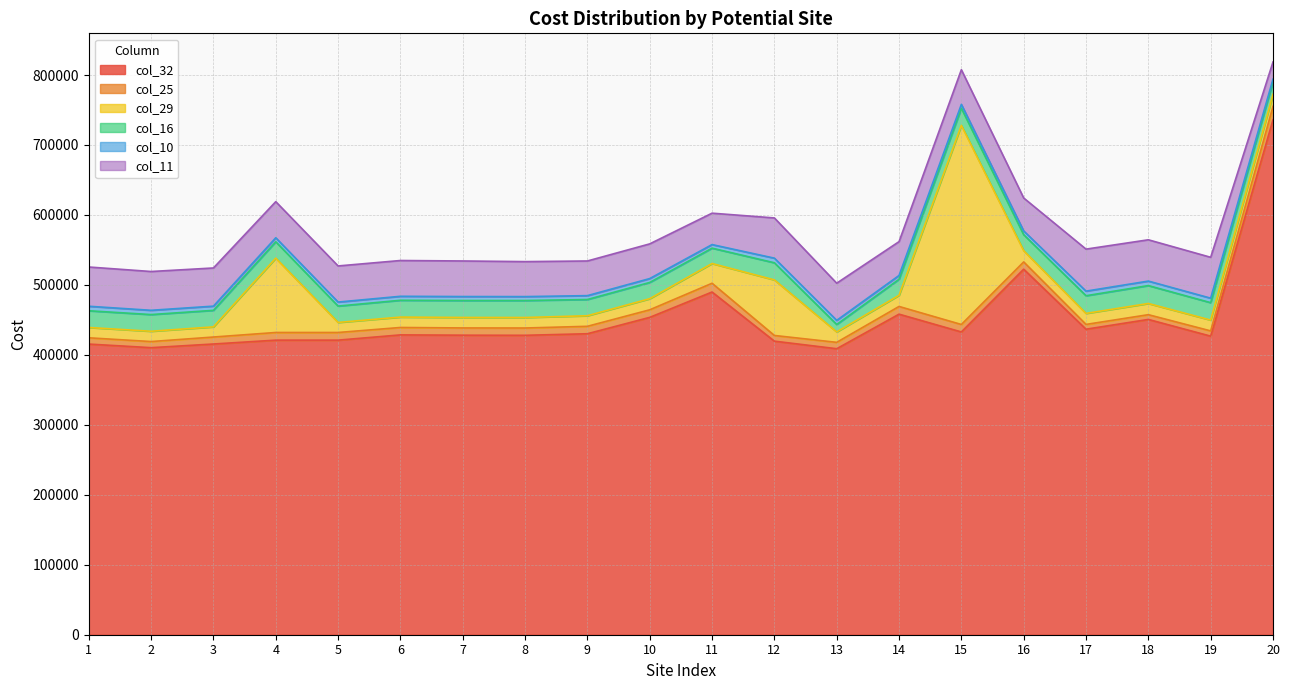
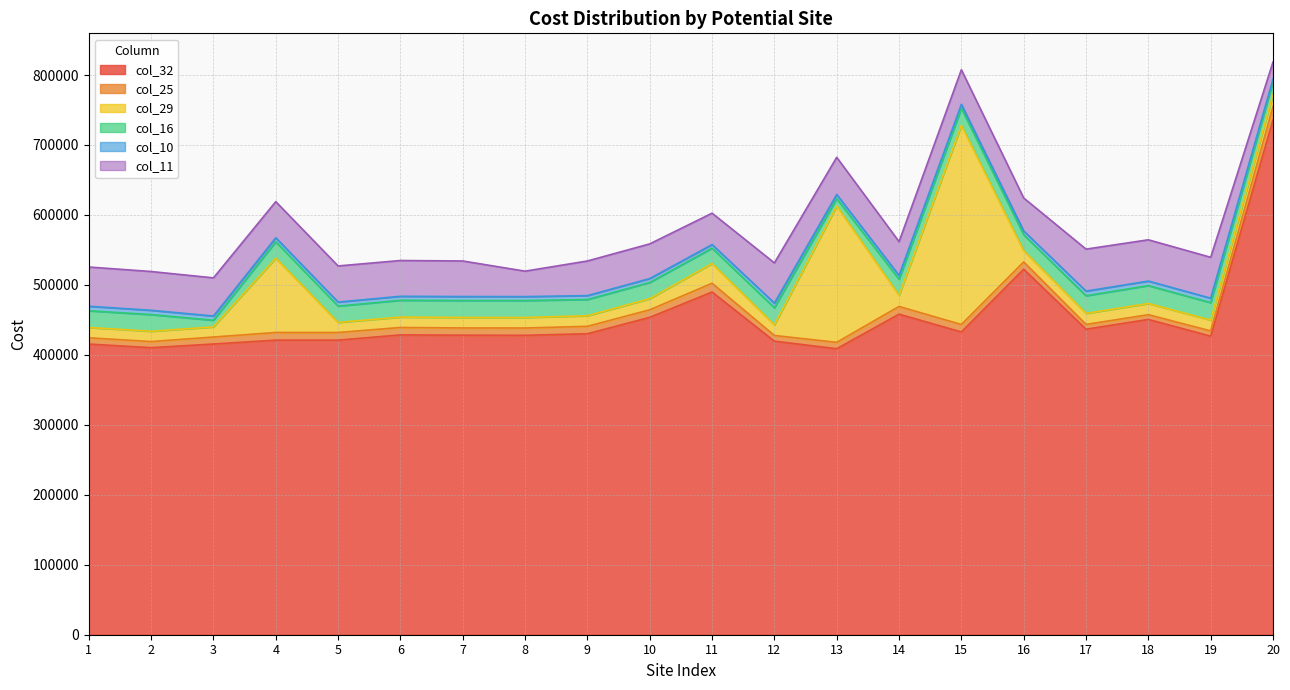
col_16, 3: 20000 -> 10000
col_11, 8: 50000 -> 40000
col_29, 12: 80000 -> 20000
col_29, 13: 10000 -> 190000
